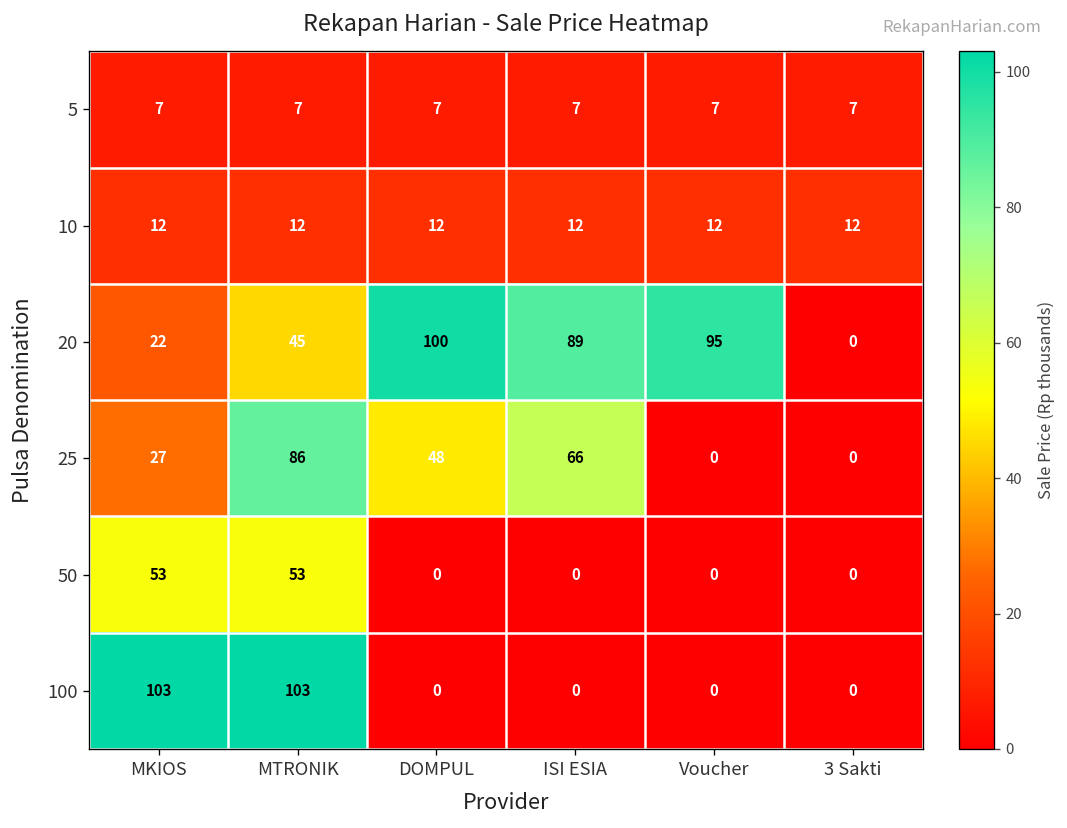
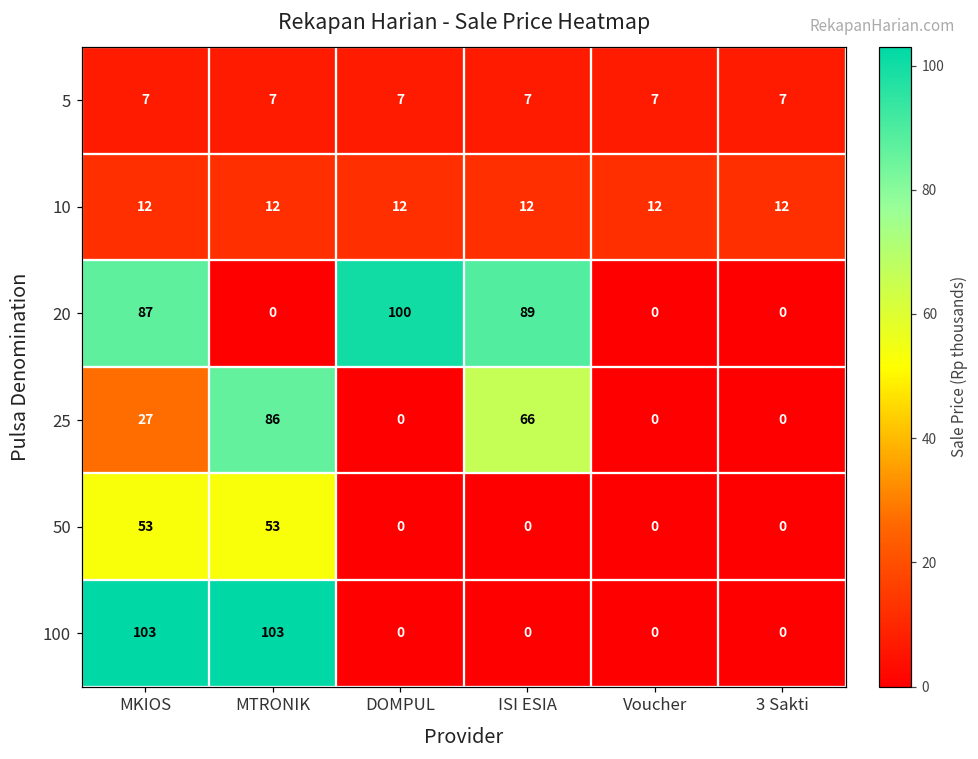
20, MKIOS: 22 -> 87
20, MTRONIK: 45 -> 0
20, Voucher: 95 -> 0
25, DOMPUL: 48 -> 0
